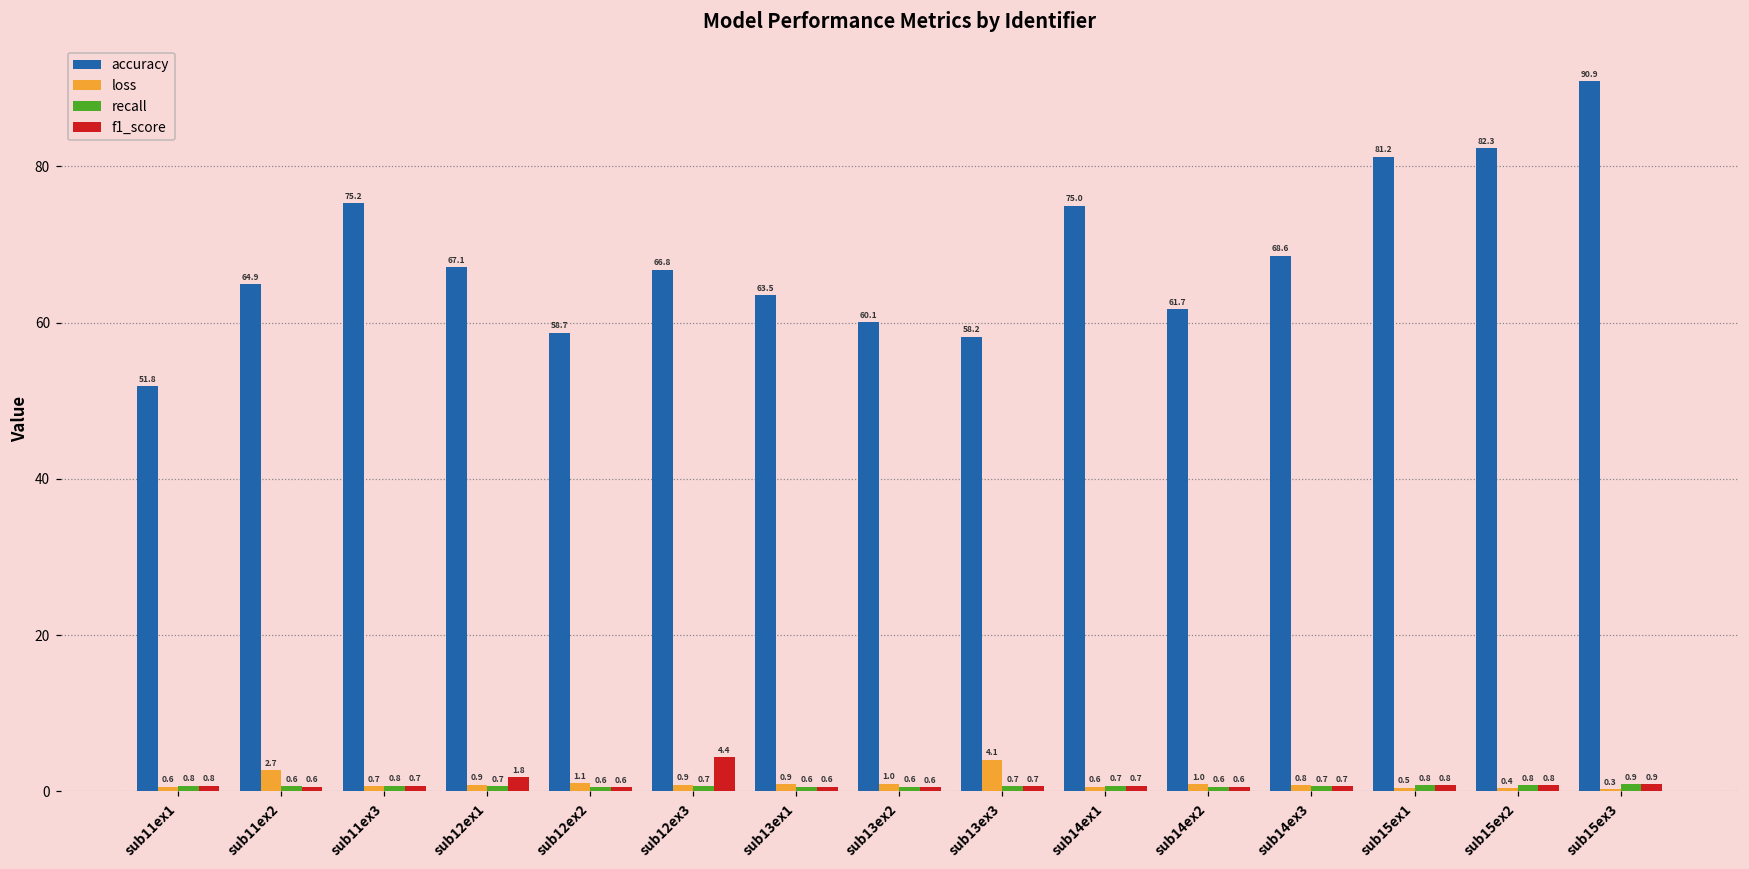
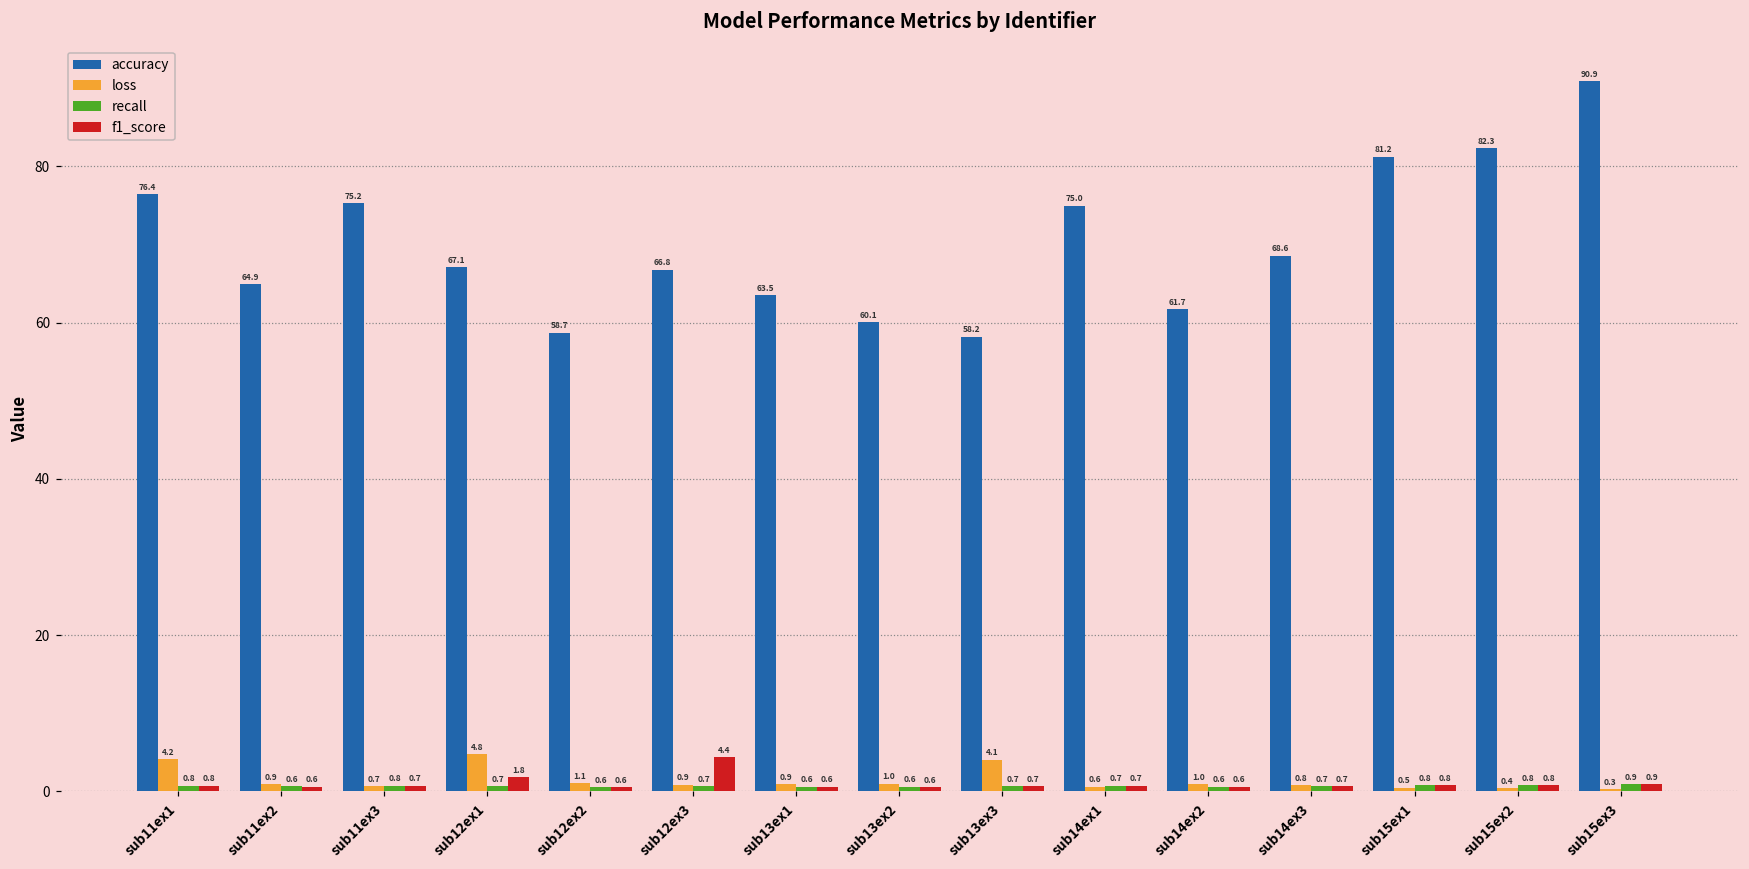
accuracy, sub11ex1: 51.8 -> 76.4
loss, sub11ex1: 0.6 -> 4.2
loss, sub11ex2: 2.7 -> 0.9
loss, sub12ex1: 0.9 -> 4.8
